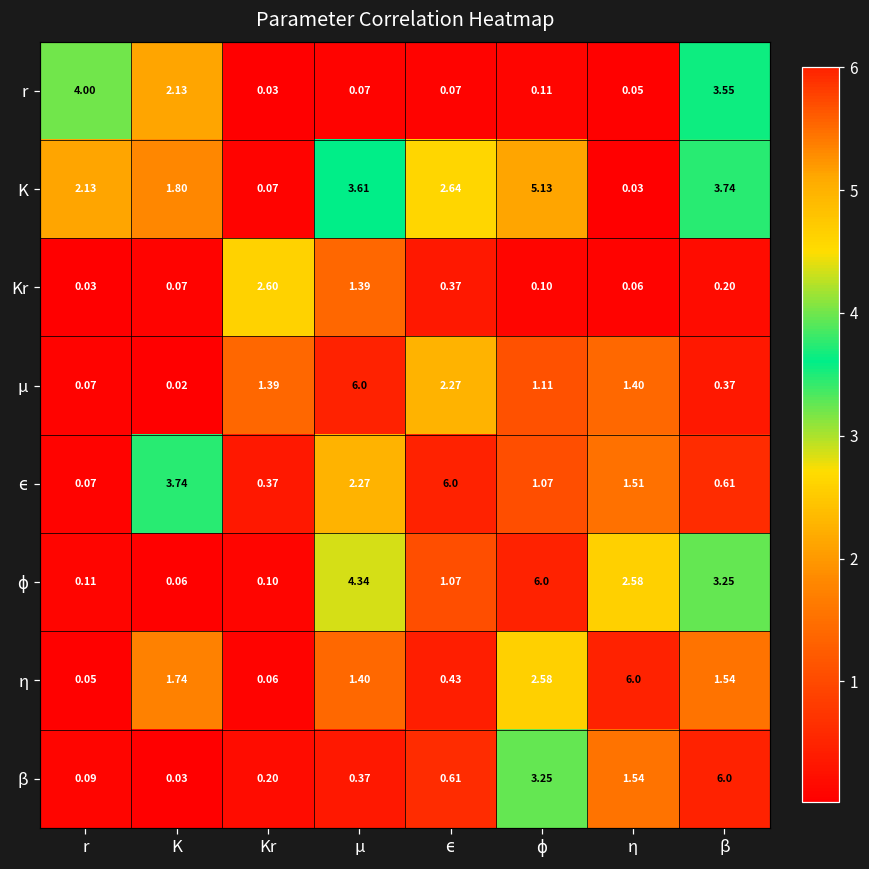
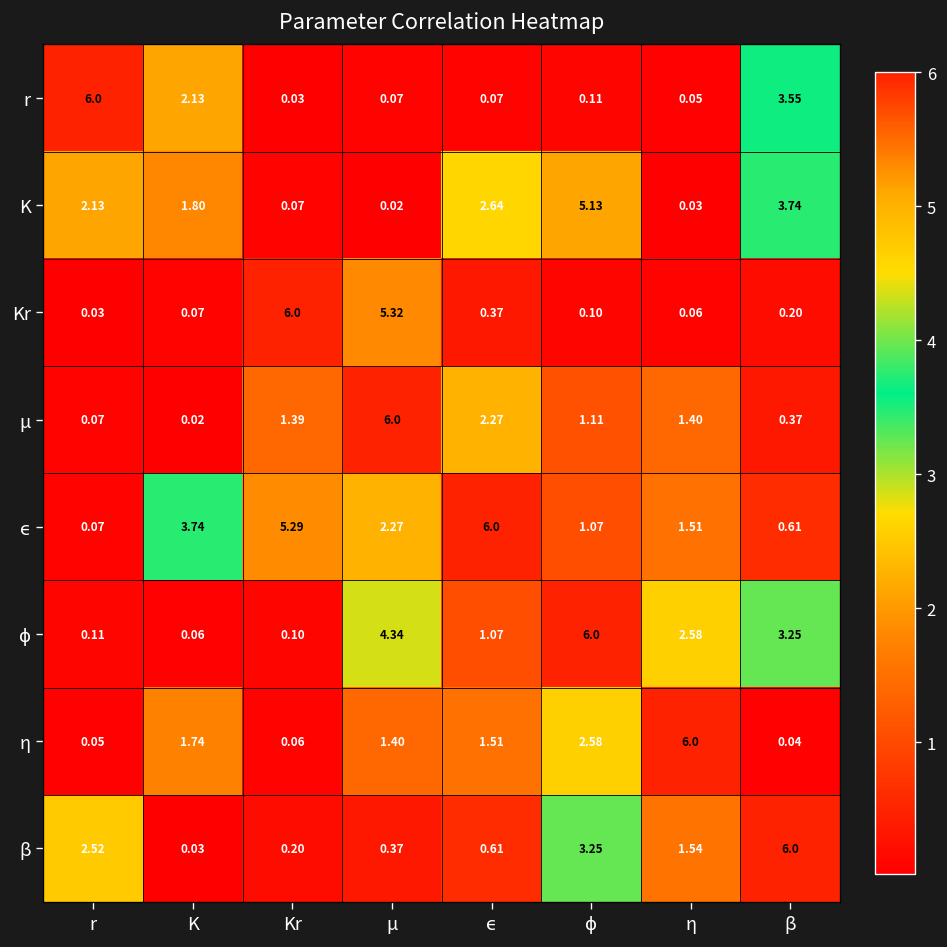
r, r: 4.00 -> 6.0
K, μ: 3.61 -> 0.02
Kr, Kr: 2.60 -> 6.0
Kr, μ: 1.39 -> 5.32
ϵ, Kr: 0.37 -> 5.29
η, ϵ: 0.43 -> 1.51
η, β: 1.54 -> 0.04
β, r: 0.09 -> 2.52
